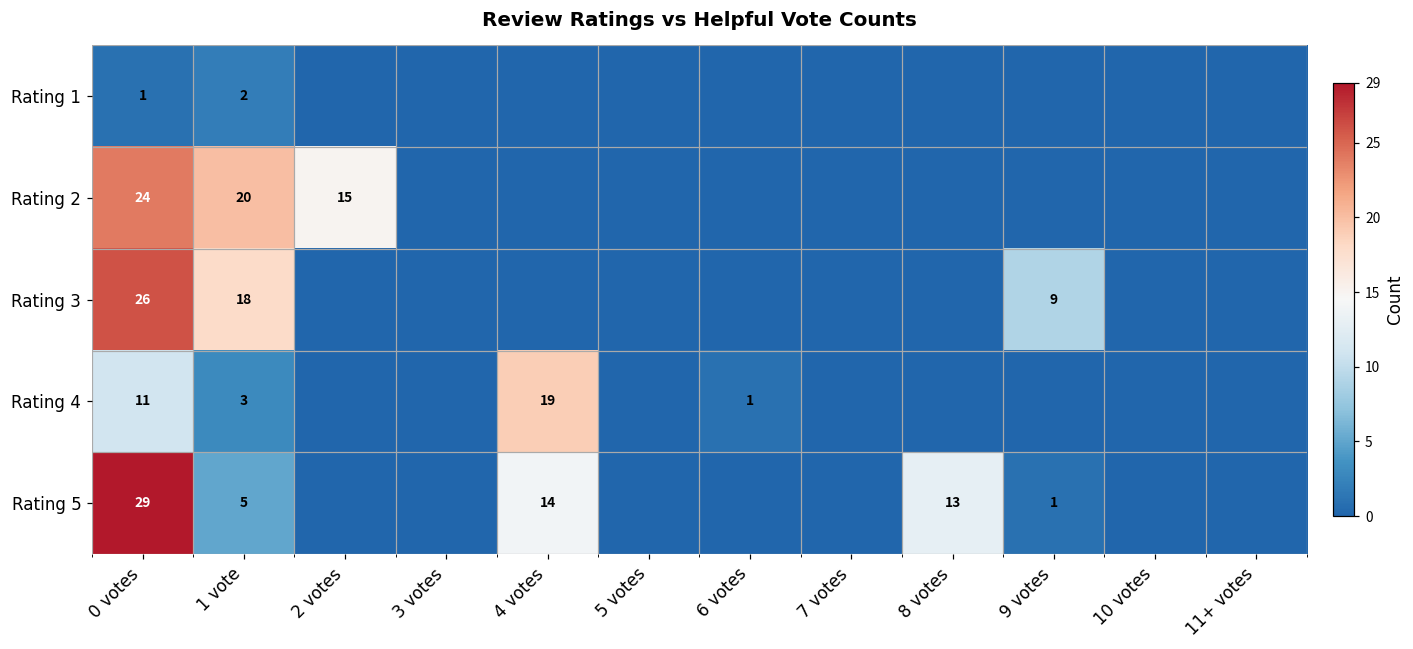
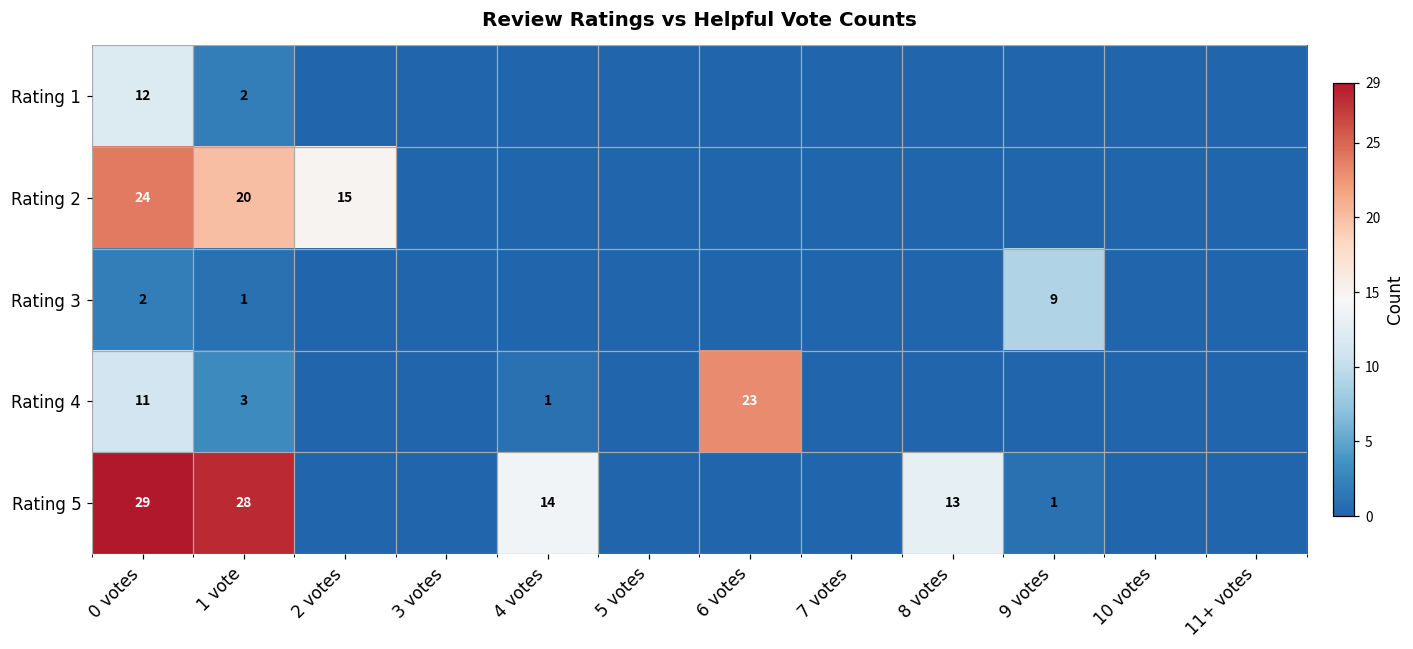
Rating 1, 0 votes: 1 -> 12
Rating 3, 0 votes: 26 -> 2
Rating 3, 1 vote: 18 -> 1
Rating 4, 4 votes: 19 -> 1
Rating 4, 6 votes: 1 -> 23
Rating 5, 1 vote: 5 -> 28
